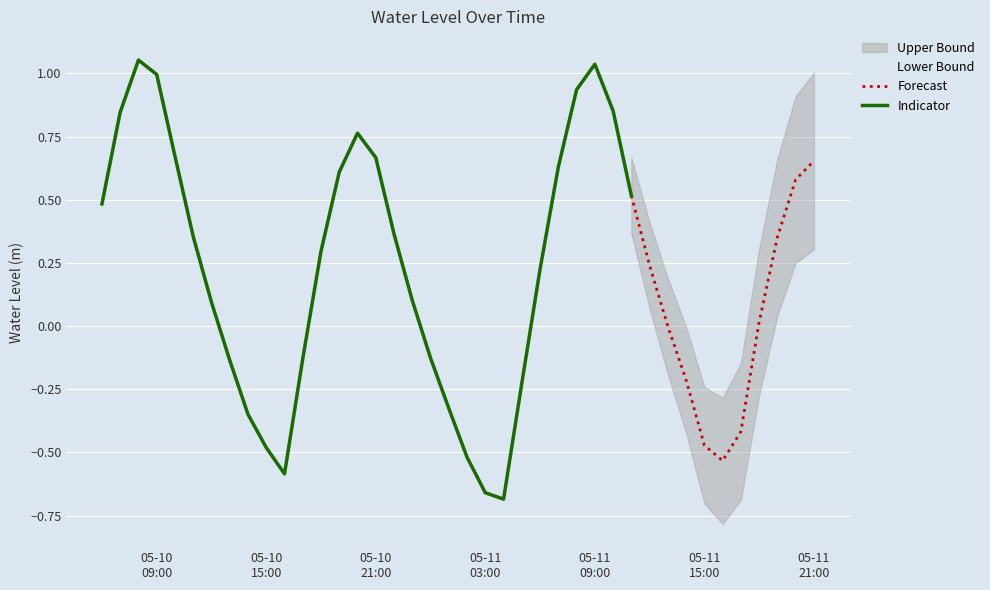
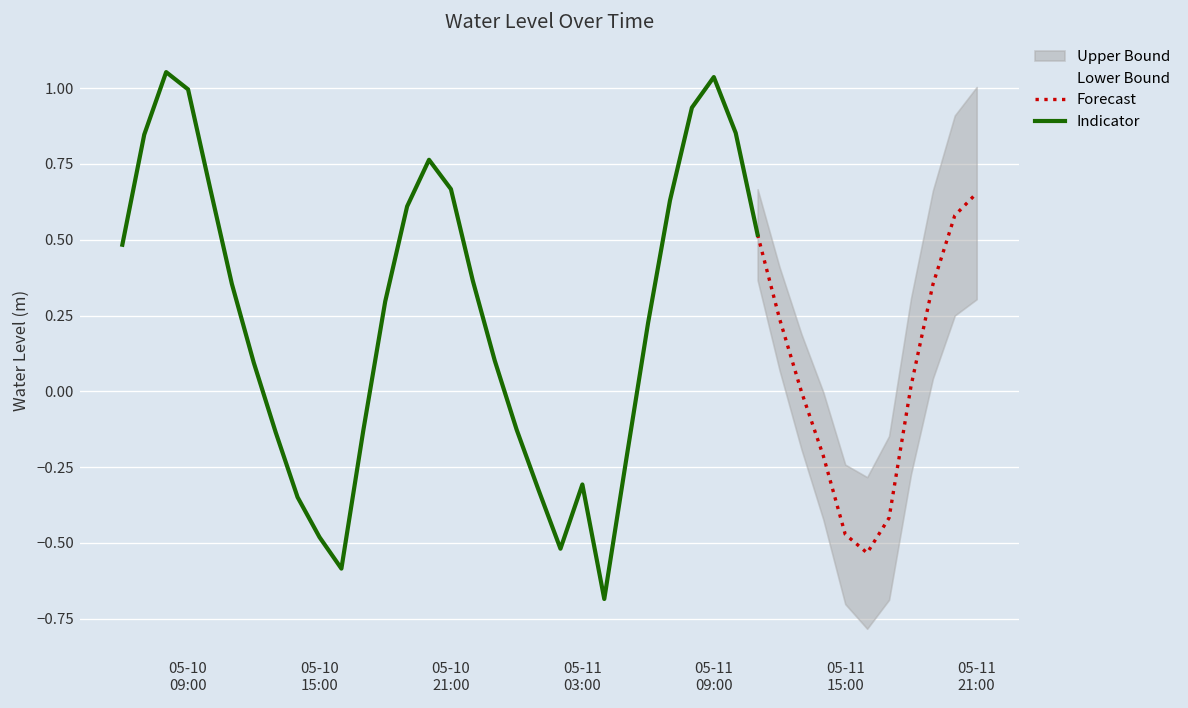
Indicator, 05-11 03:00: -0.66 -> -0.31
